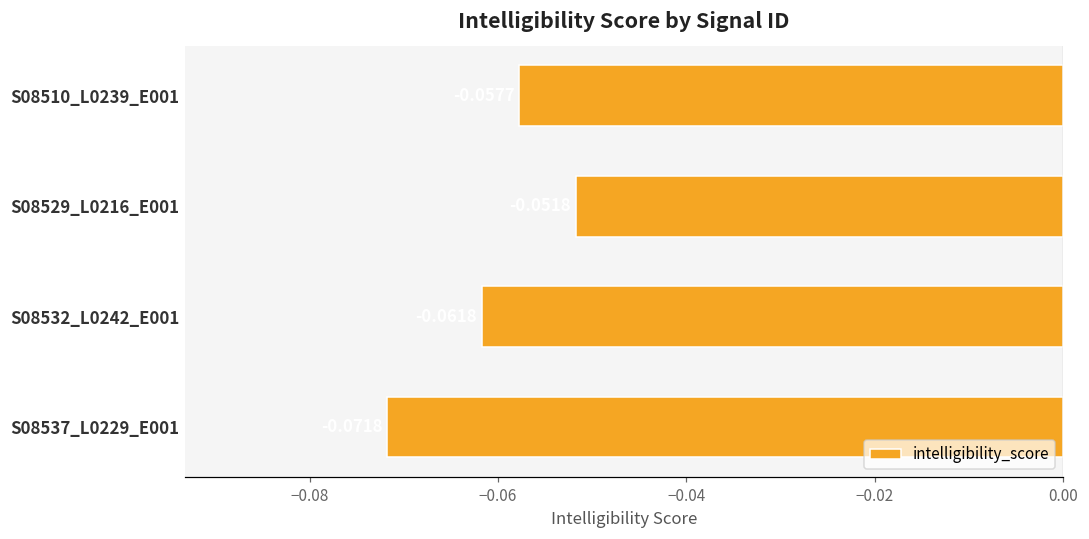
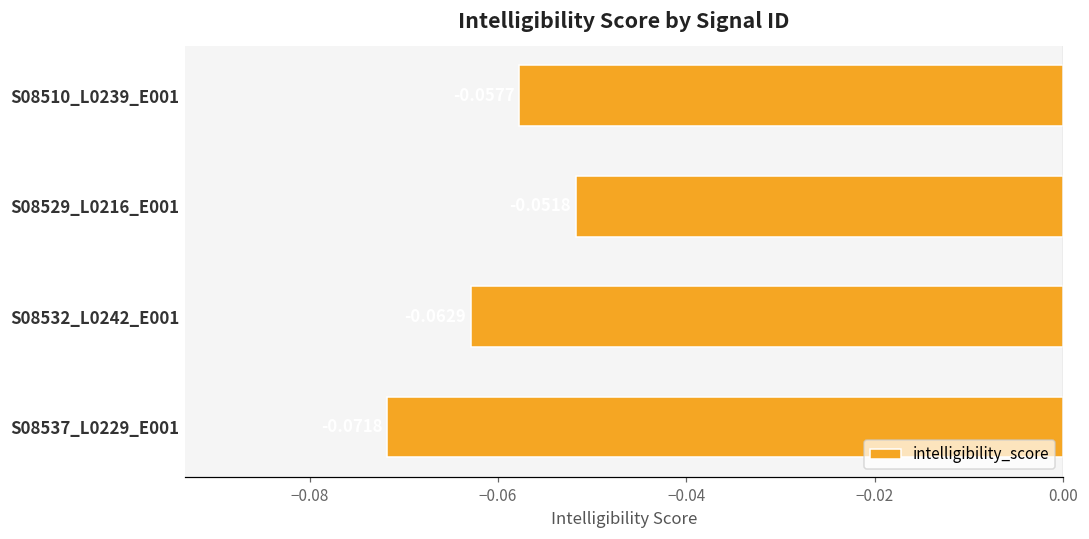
S08532_L0242_E001: -0.062 -> -0.063
